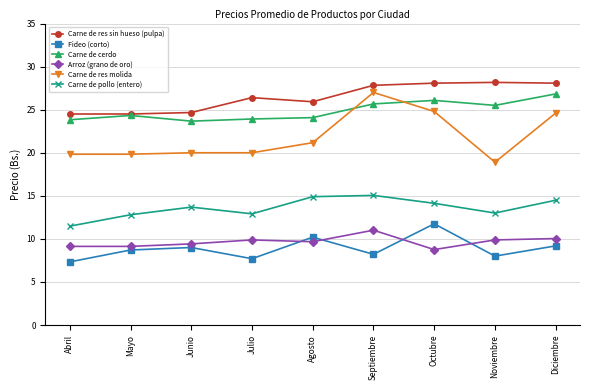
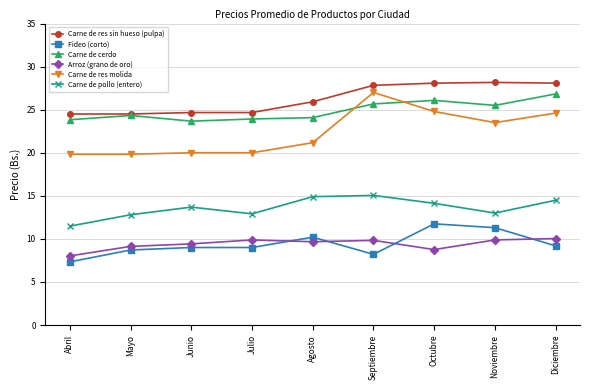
Arroz (grano de oro), Abril: 9 -> 8
Carne de res sin hueso (pulpa), Julio: 26 -> 25
Fideo (corto), Julio: 8 -> 9
Arroz (grano de oro), Septiembre: 11 -> 10
Fideo (corto), Noviembre: 8 -> 11
Carne de res molida, Noviembre: 19 -> 24
